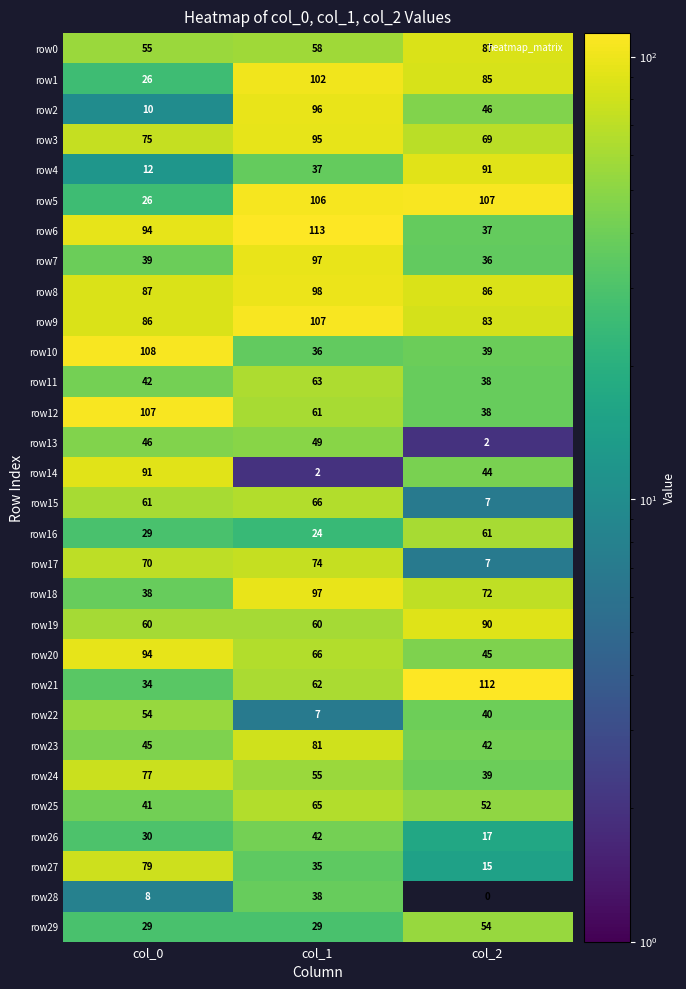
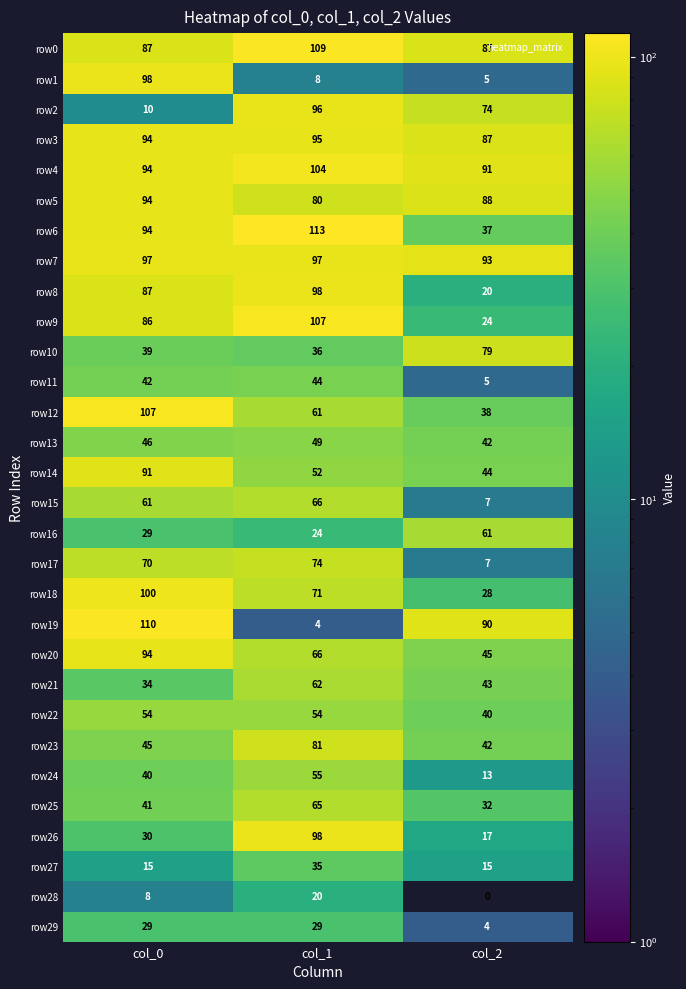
row0, col_0: 55 -> 87
row0, col_1: 58 -> 109
row1, col_0: 26 -> 98
row1, col_1: 102 -> 8
row1, col_2: 85 -> 5
row2, col_2: 46 -> 74
row3, col_0: 75 -> 94
row3, col_2: 69 -> 87
row4, col_0: 12 -> 94
row4, col_1: 37 -> 104
row5, col_0: 26 -> 94
row5, col_1: 106 -> 80
row5, col_2: 107 -> 88
row7, col_0: 39 -> 97
row7, col_2: 36 -> 93
row8, col_2: 86 -> 20
row9, col_2: 83 -> 24
row10, col_0: 108 -> 39
row10, col_2: 39 -> 79
row11, col_1: 63 -> 44
row11, col_2: 38 -> 5
row13, col_2: 2 -> 42
row14, col_1: 2 -> 52
row18, col_0: 38 -> 100
row18, col_1: 97 -> 71
row18, col_2: 72 -> 28
row19, col_0: 60 -> 110
row19, col_1: 60 -> 4
row21, col_2: 112 -> 43
row22, col_1: 7 -> 54
row24, col_0: 77 -> 40
row24, col_2: 39 -> 13
row25, col_2: 52 -> 32
row26, col_1: 42 -> 98
row27, col_0: 79 -> 15
row28, col_1: 38 -> 20
row29, col_2: 54 -> 4
